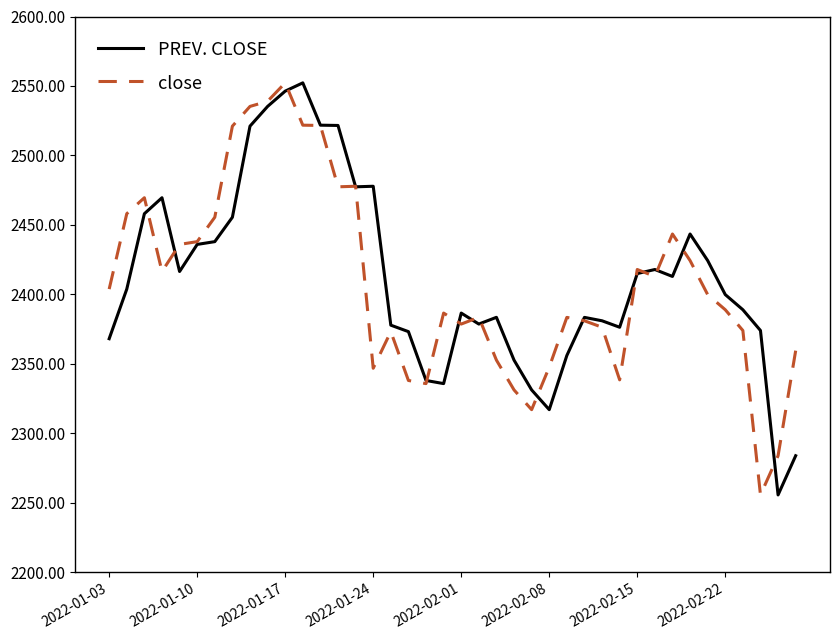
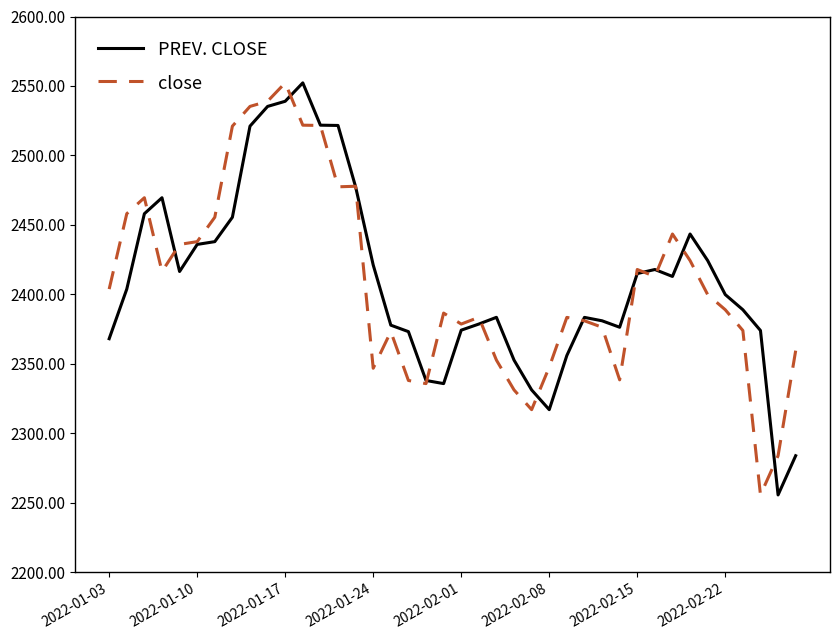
PREV. CLOSE, 2022-01-17: 2546 -> 2539
PREV. CLOSE, 2022-01-24: 2478 -> 2421
PREV. CLOSE, 2022-02-01: 2387 -> 2374
